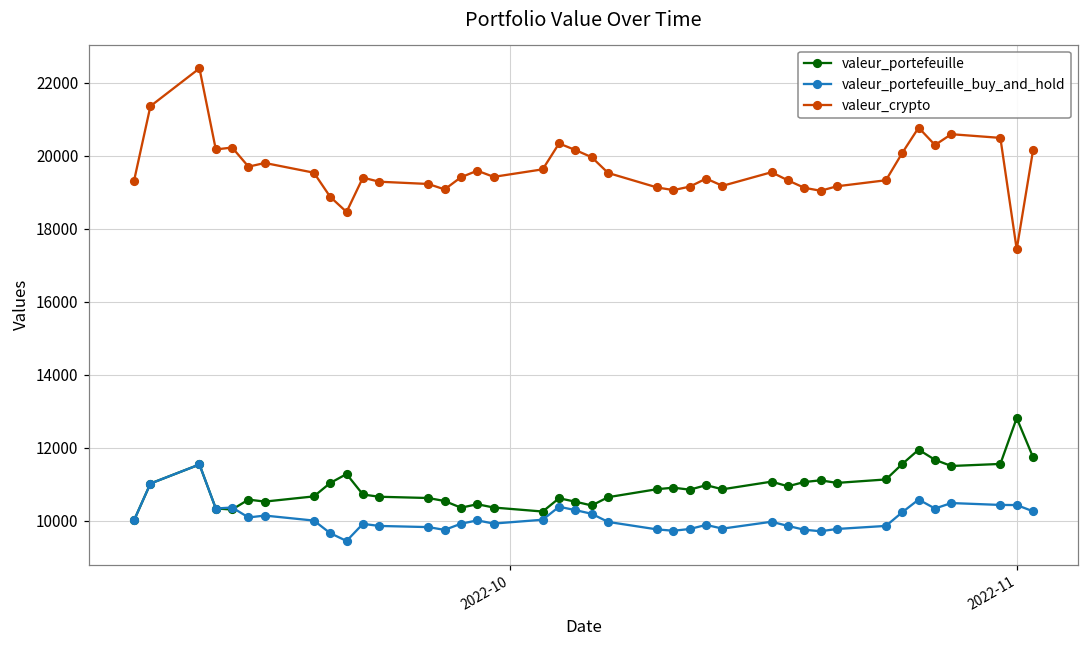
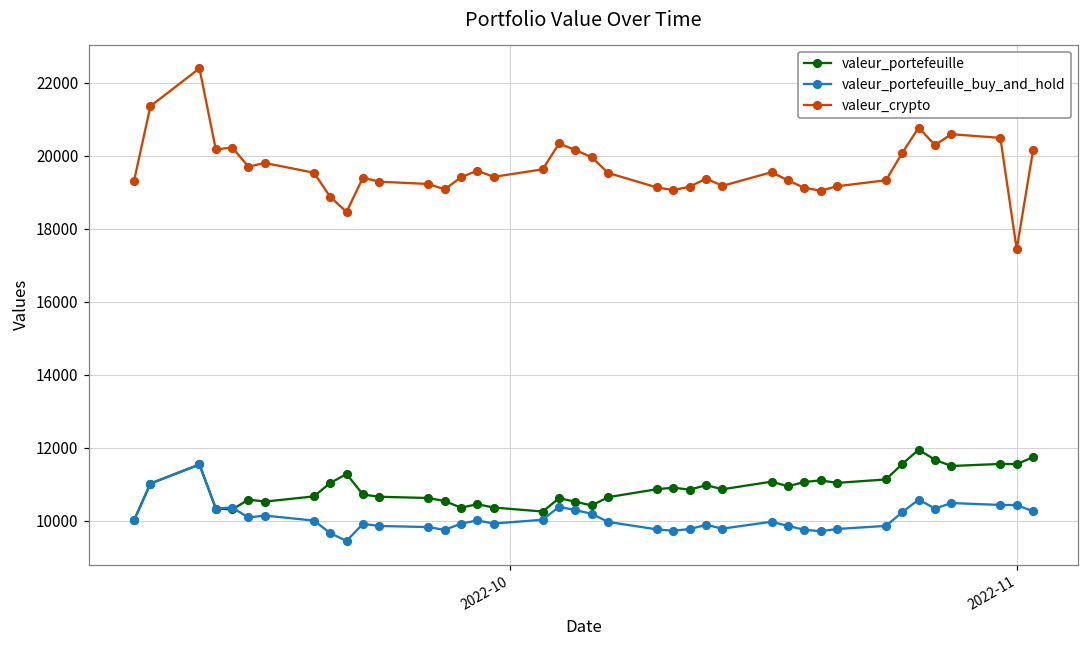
valeur_portefeuille, 2022-11: 12800 -> 11600
